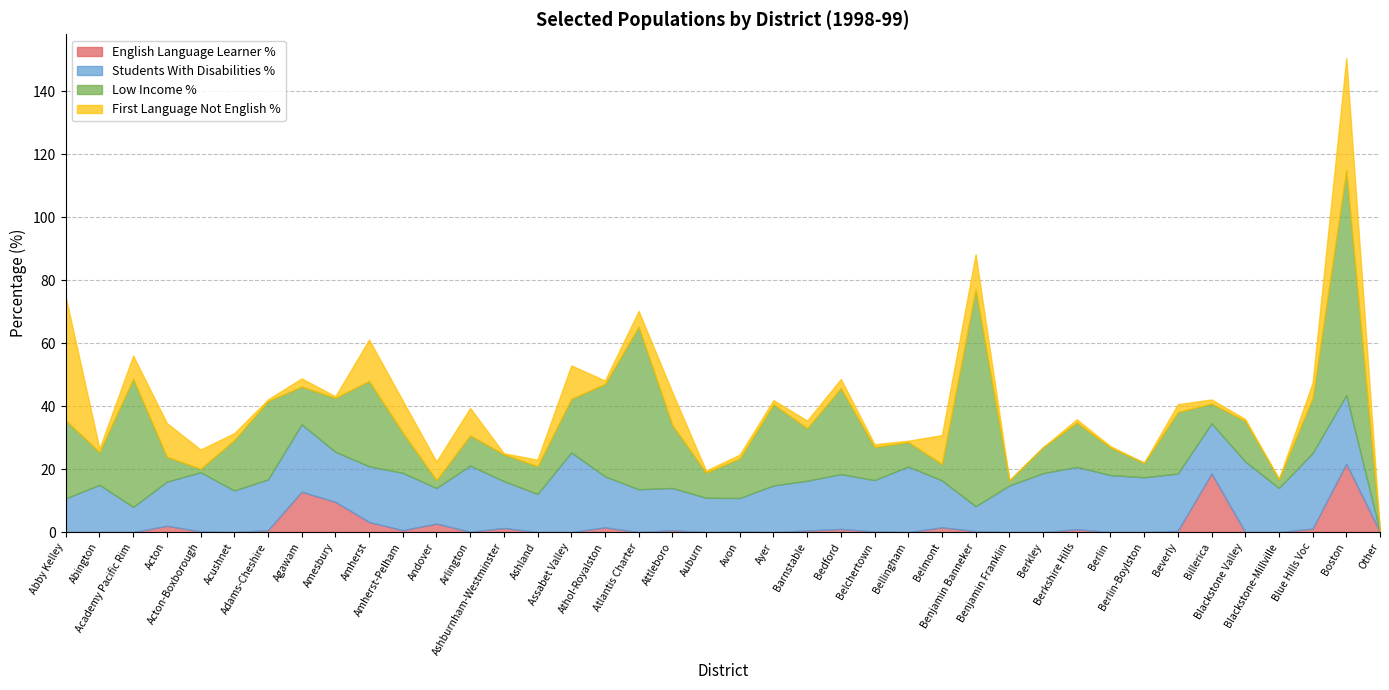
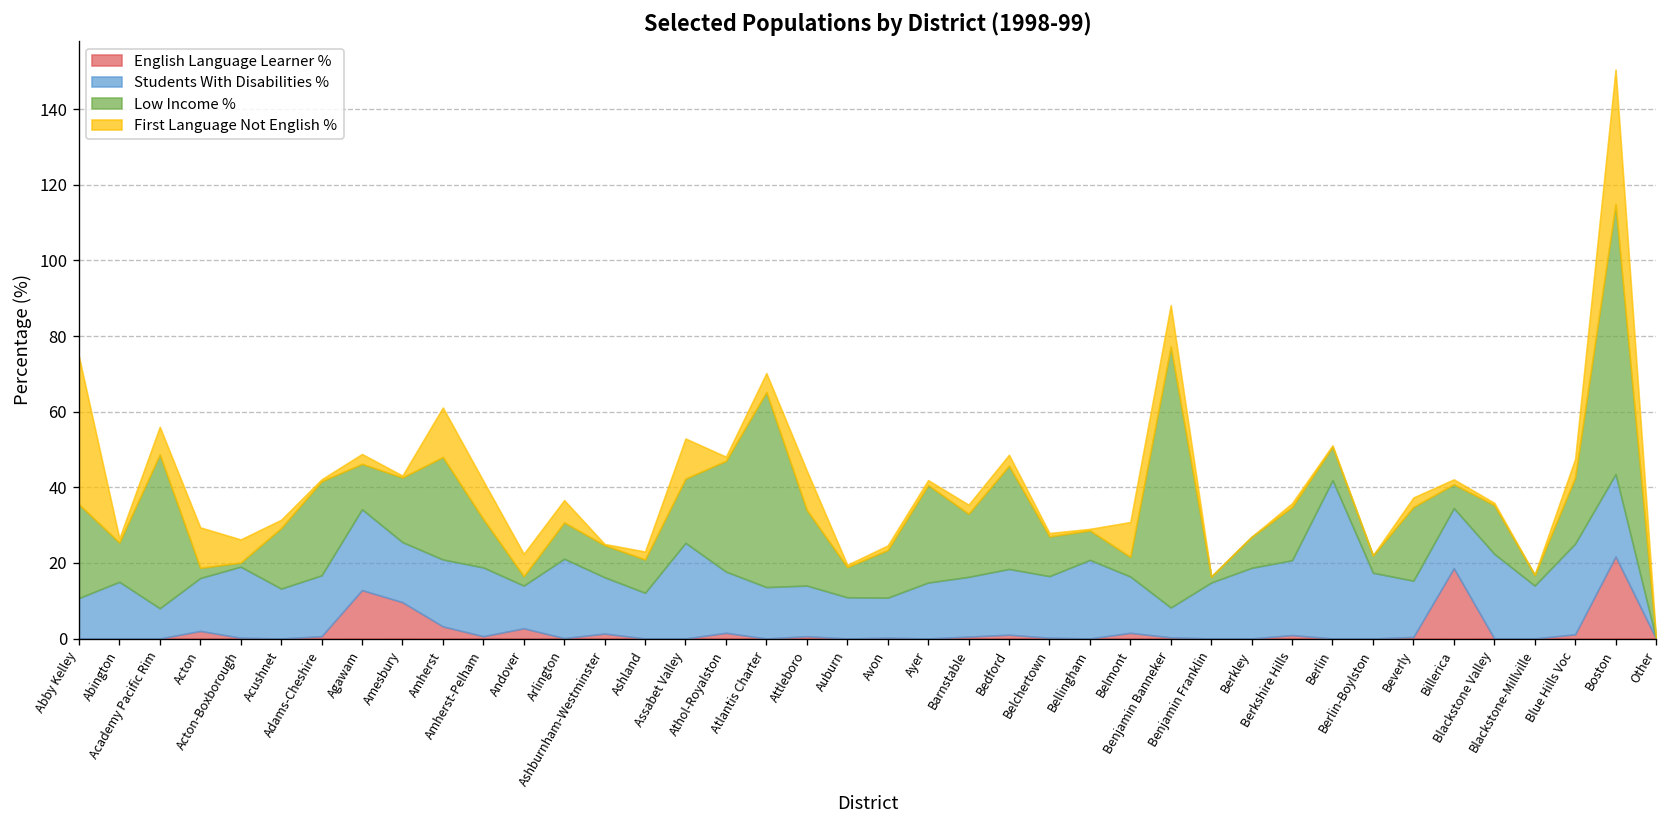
Low Income %, Acton: 8 -> 3
First Language Not English %, Arlington: 9 -> 6
Students With Disabilities %, Berlin: 18 -> 42
Students With Disabilities %, Beverly: 18 -> 15
